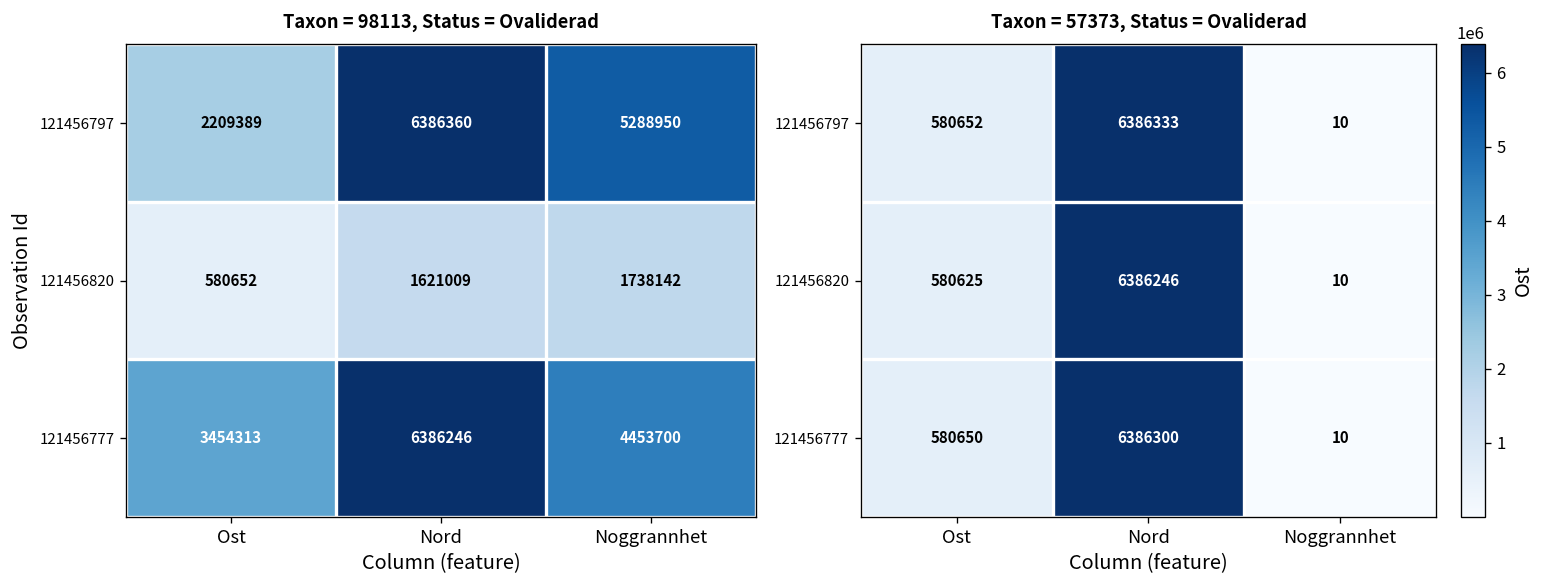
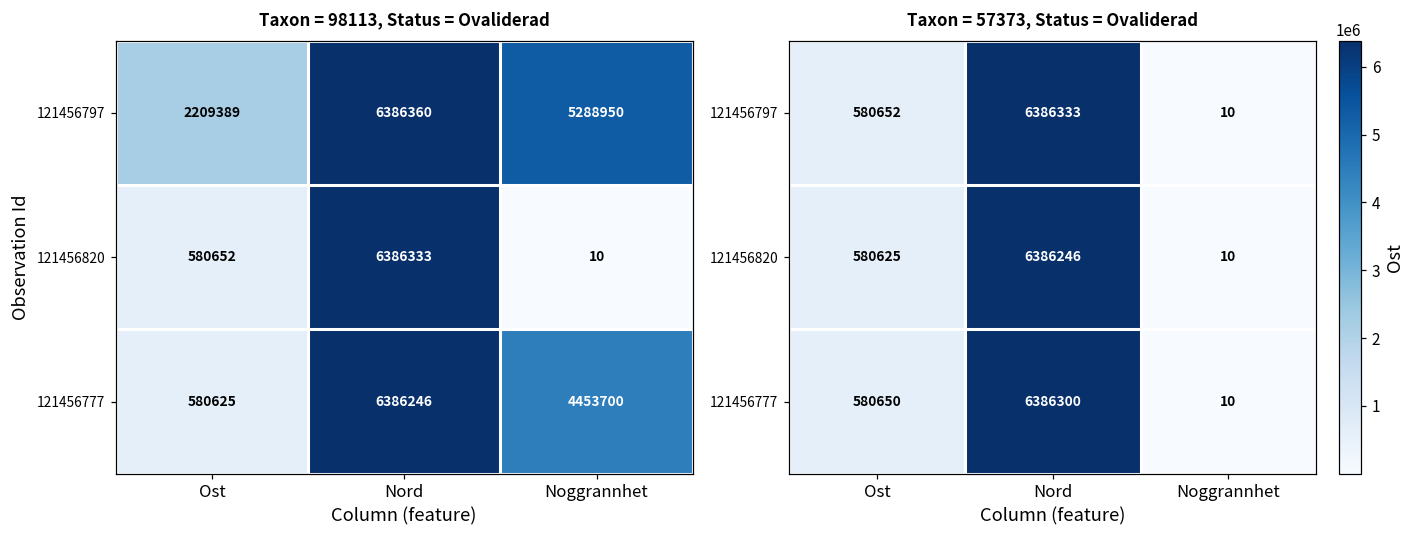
Taxon = 98113, Status = Ovaliderad, 121456820, Nord: 1621009 -> 6386333
Taxon = 98113, Status = Ovaliderad, 121456820, Noggrannhet: 1738142 -> 10
Taxon = 98113, Status = Ovaliderad, 121456777, Ost: 3454313 -> 580625
